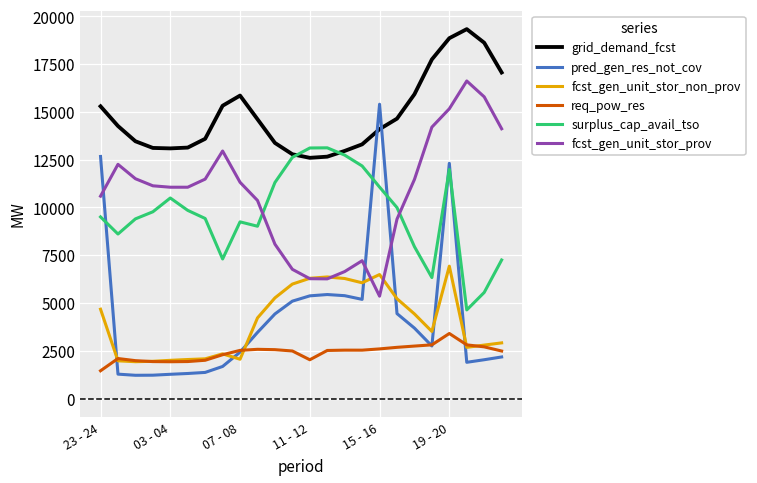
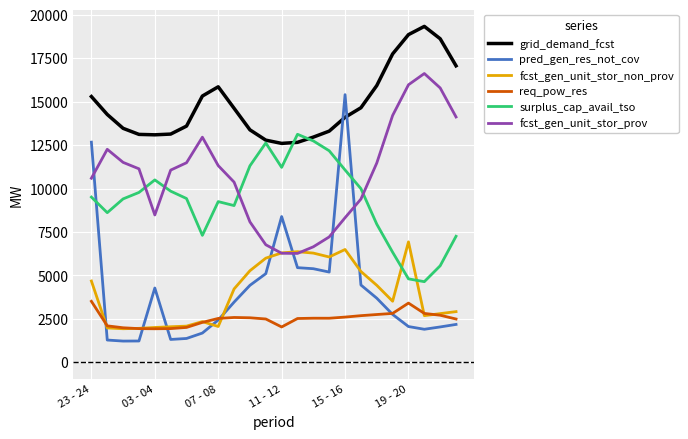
req_pow_res, 23 - 24: 1500 -> 3500
pred_gen_res_not_cov, 03 - 04: 1300 -> 4300
fcst_gen_unit_stor_prov, 03 - 04: 11100 -> 8500
pred_gen_res_not_cov, 11 - 12: 5400 -> 8400
surplus_cap_avail_tso, 11 - 12: 13100 -> 11200
fcst_gen_unit_stor_prov, 15 - 16: 5400 -> 8300
pred_gen_res_not_cov, 19 - 20: 12300 -> 2100
surplus_cap_avail_tso, 19 - 20: 12000 -> 4800
fcst_gen_unit_stor_prov, 19 - 20: 15200 -> 16000
